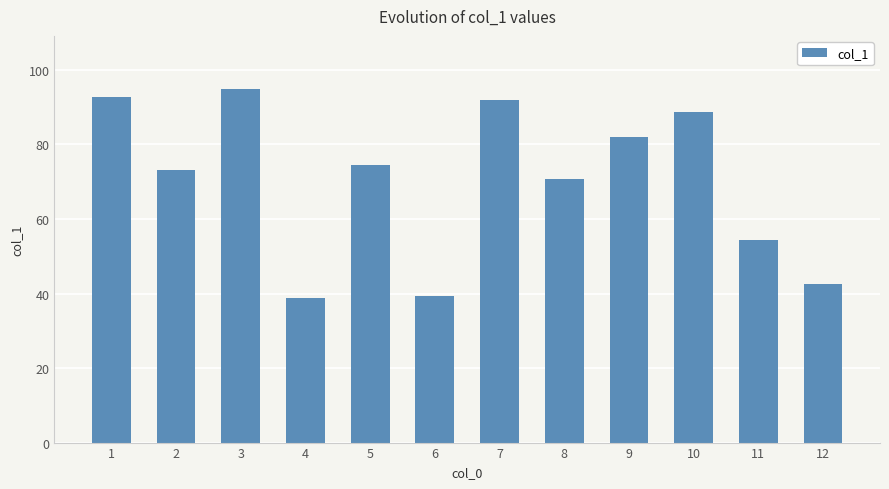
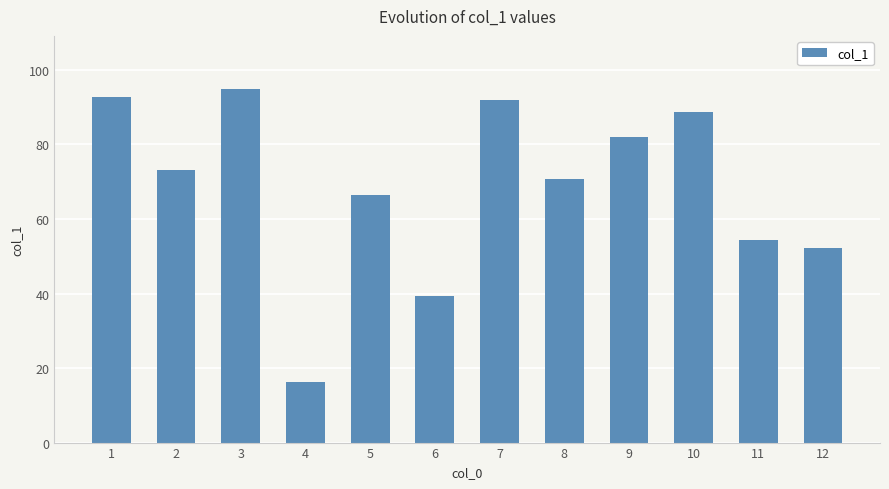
4: 39 -> 16
5: 74 -> 66
12: 43 -> 52
